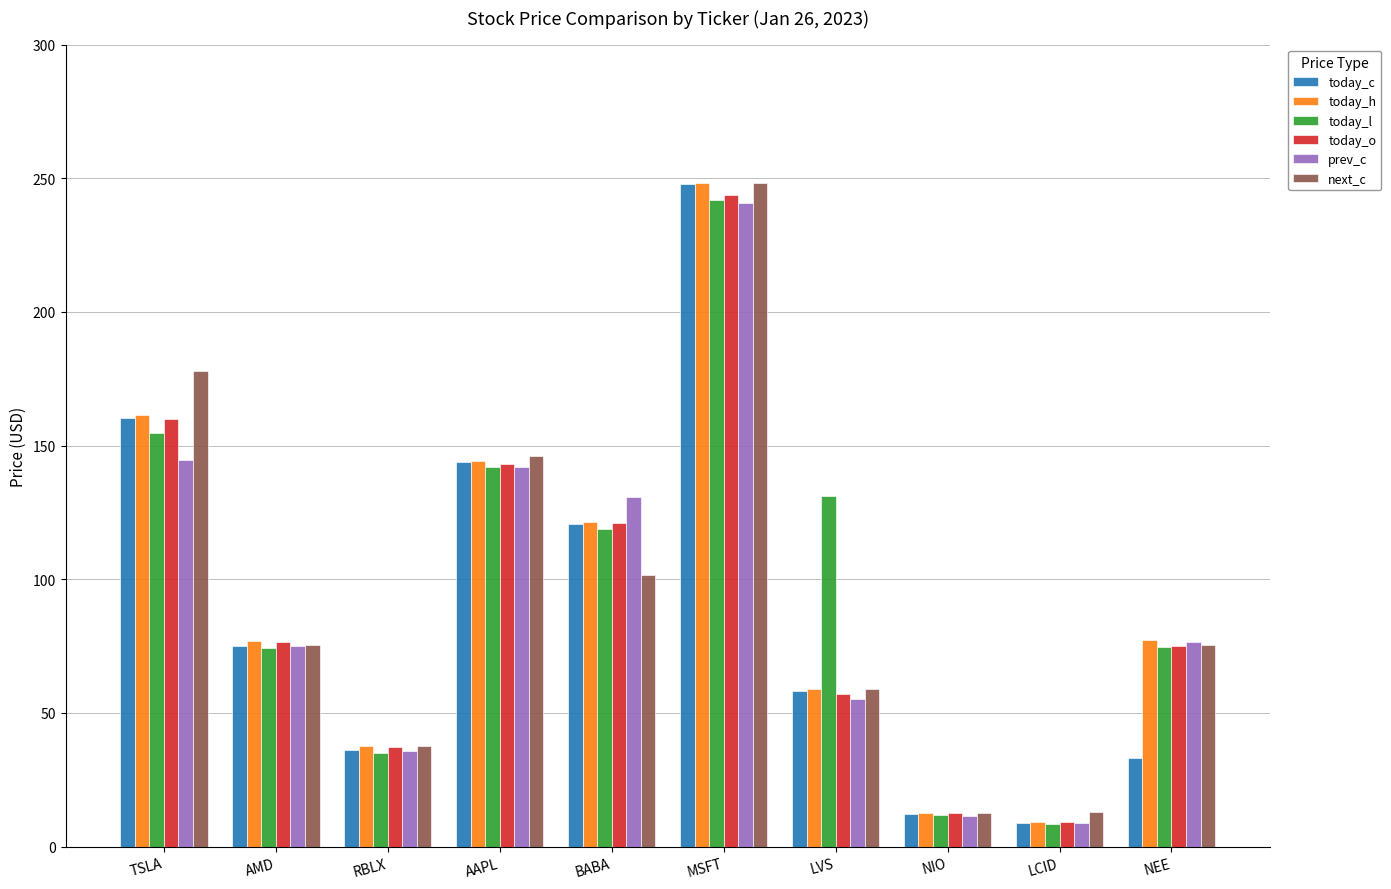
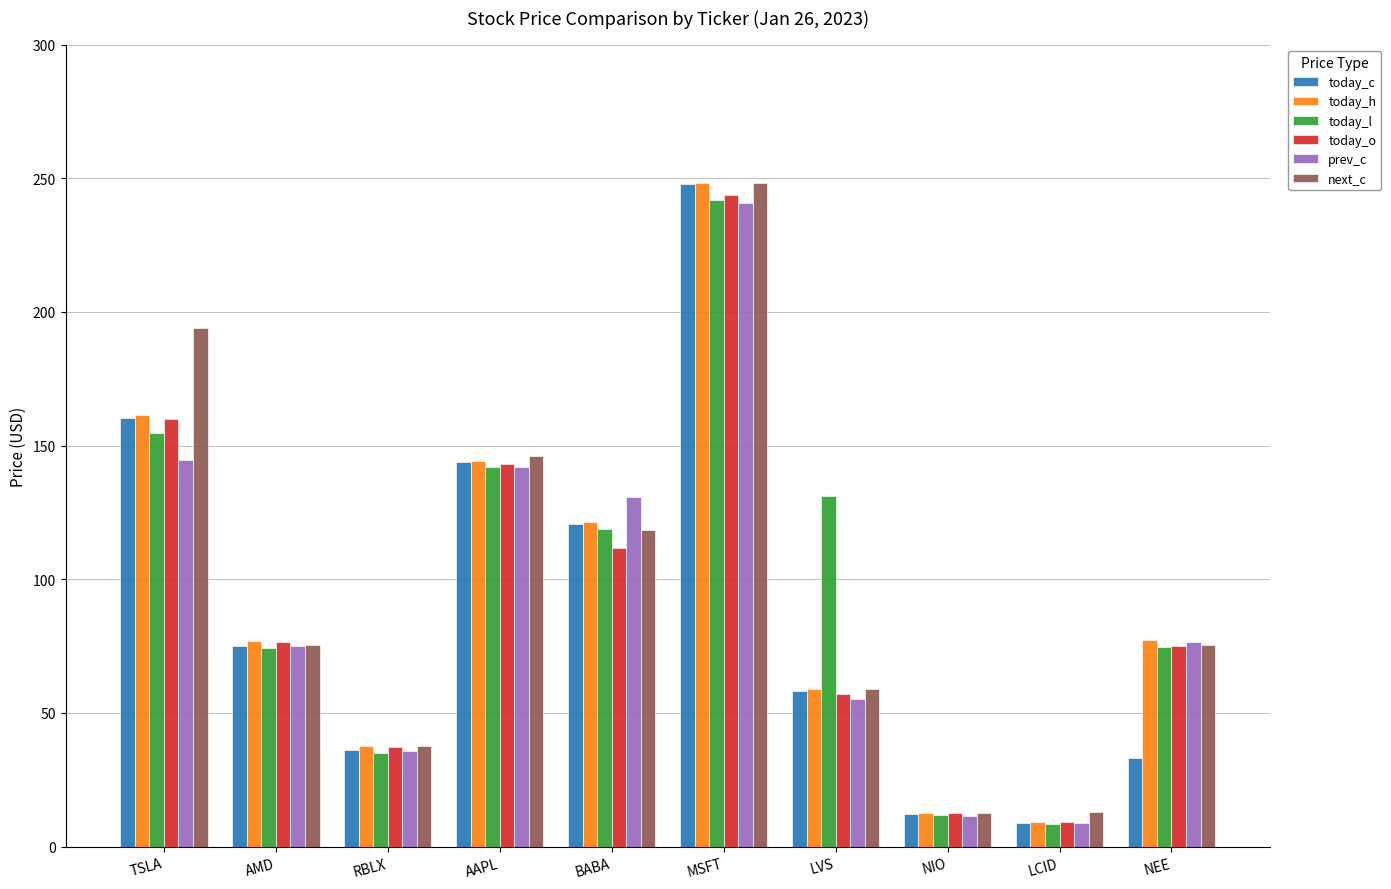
next_c, TSLA: 178 -> 194
today_o, BABA: 121 -> 112
next_c, BABA: 102 -> 118
